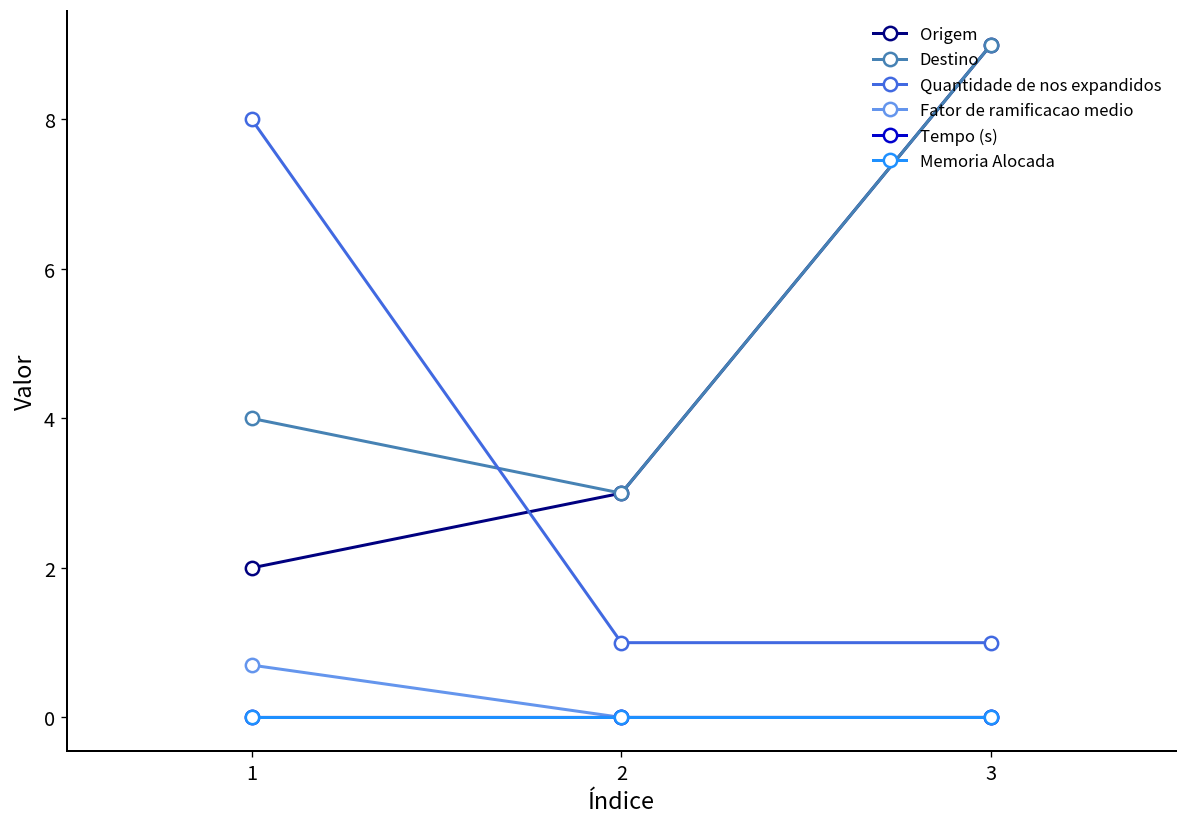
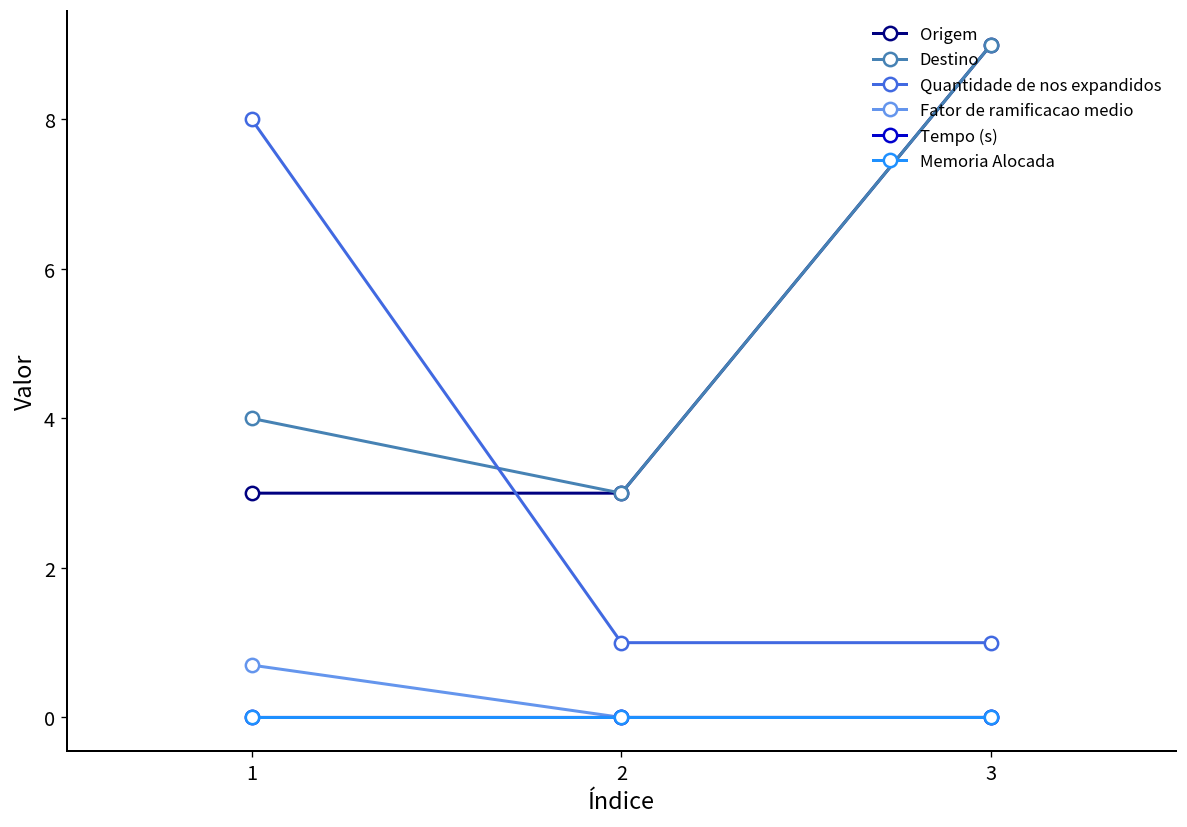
Origem, 1: 2 -> 3
